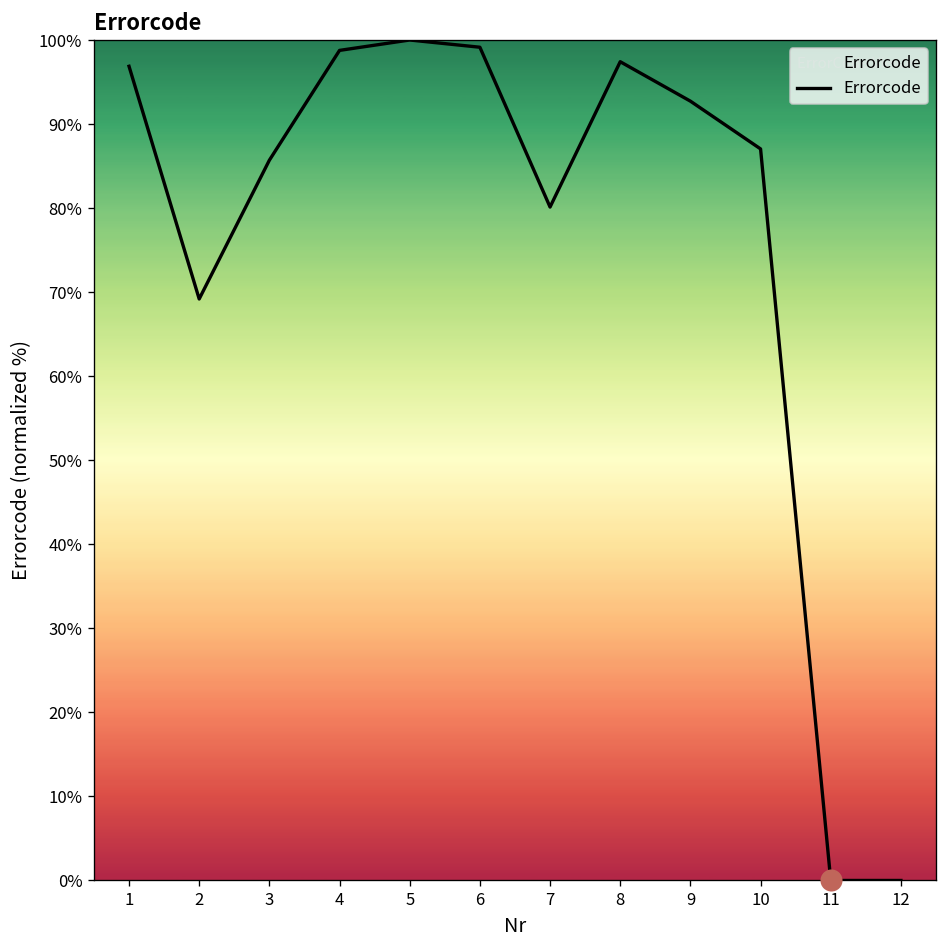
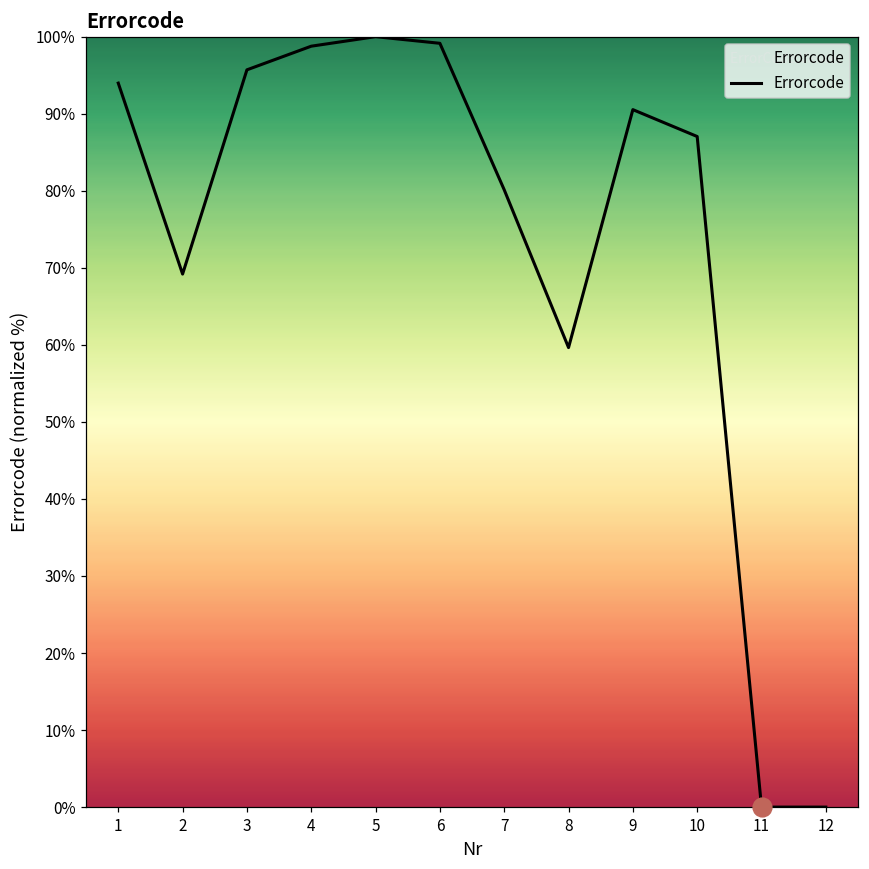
Errorcode, 1: 97% -> 94%
Errorcode, 3: 86% -> 96%
Errorcode, 8: 97% -> 60%
Errorcode, 9: 93% -> 91%
